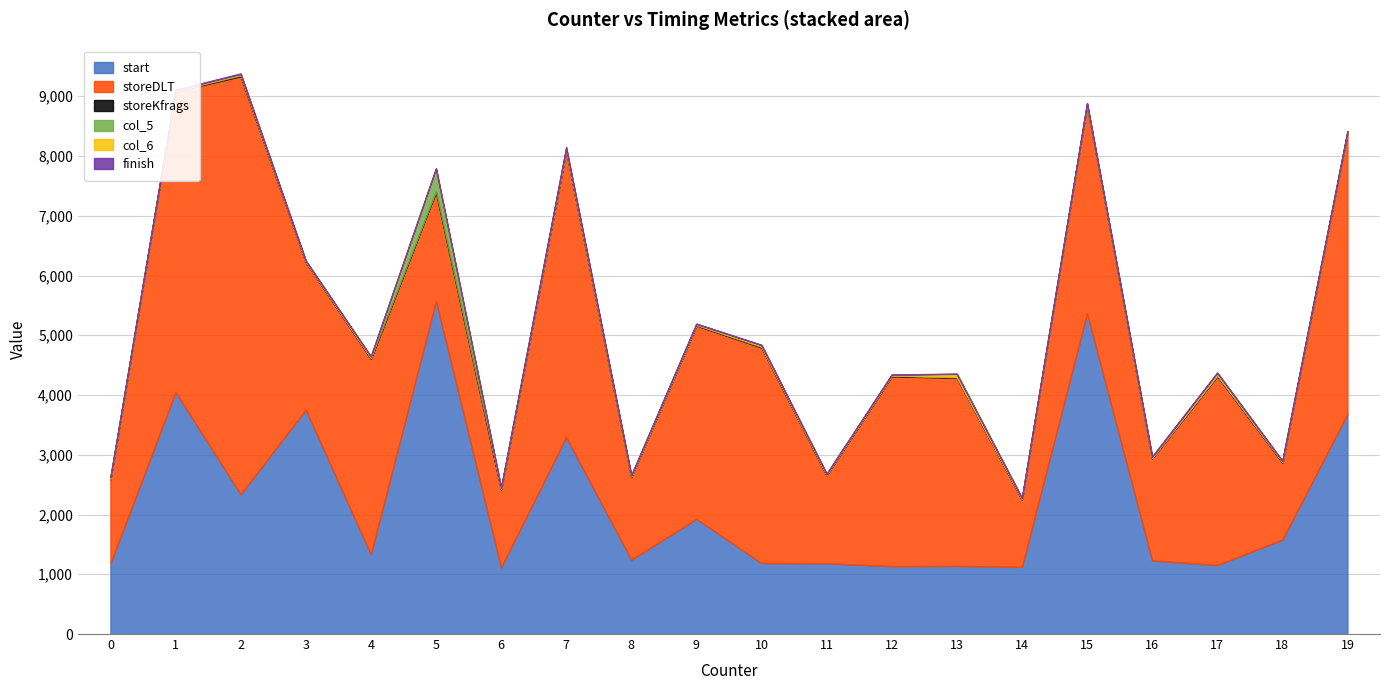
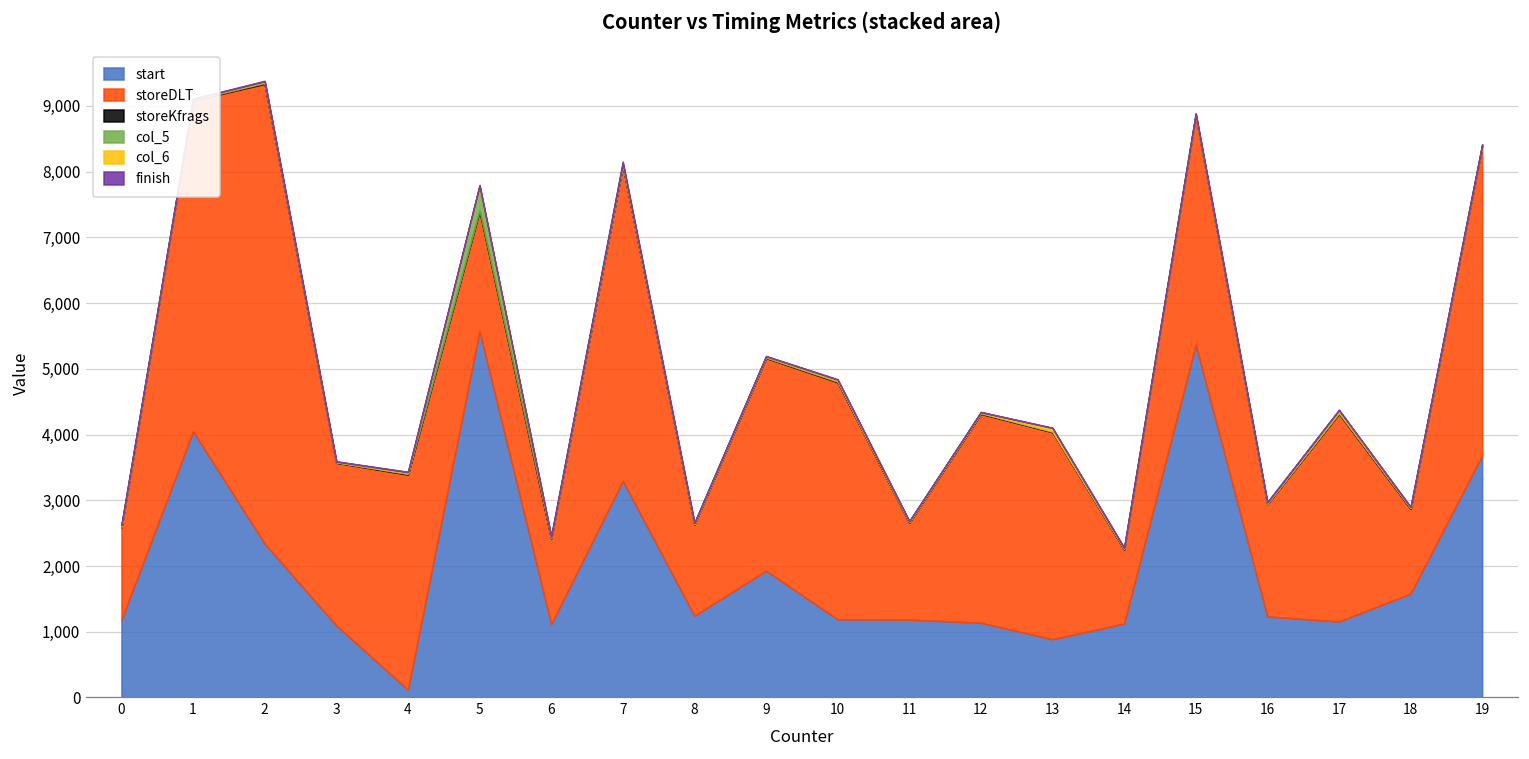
start, 3: 3,800 -> 1,100
start, 4: 1,300 -> 100
start, 13: 1,100 -> 900
